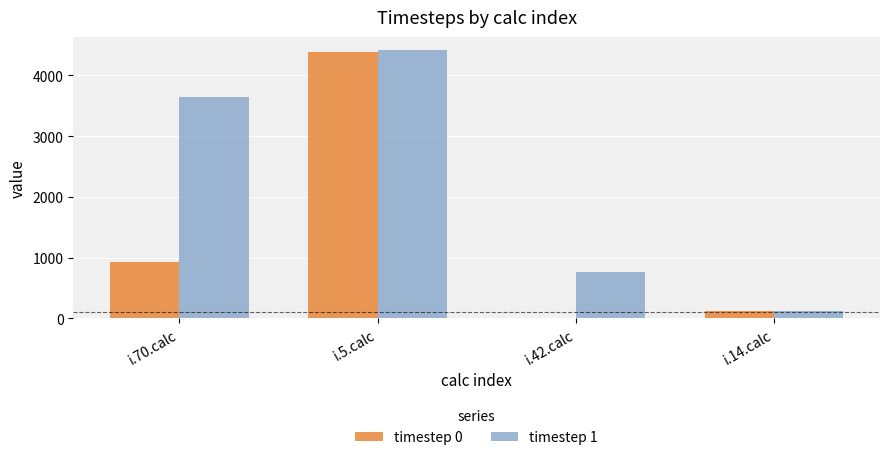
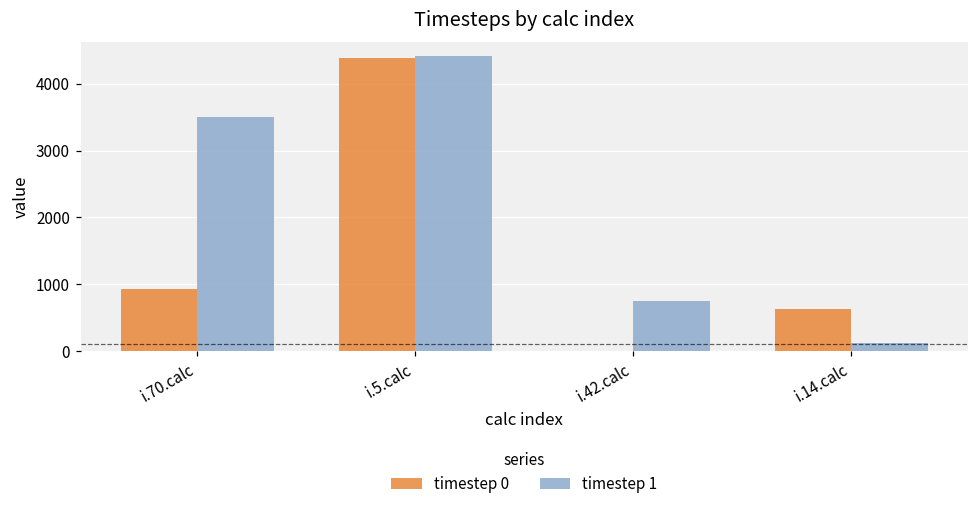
timestep 1, i.70.calc: 3600 -> 3500
timestep 0, i.14.calc: 100 -> 600
